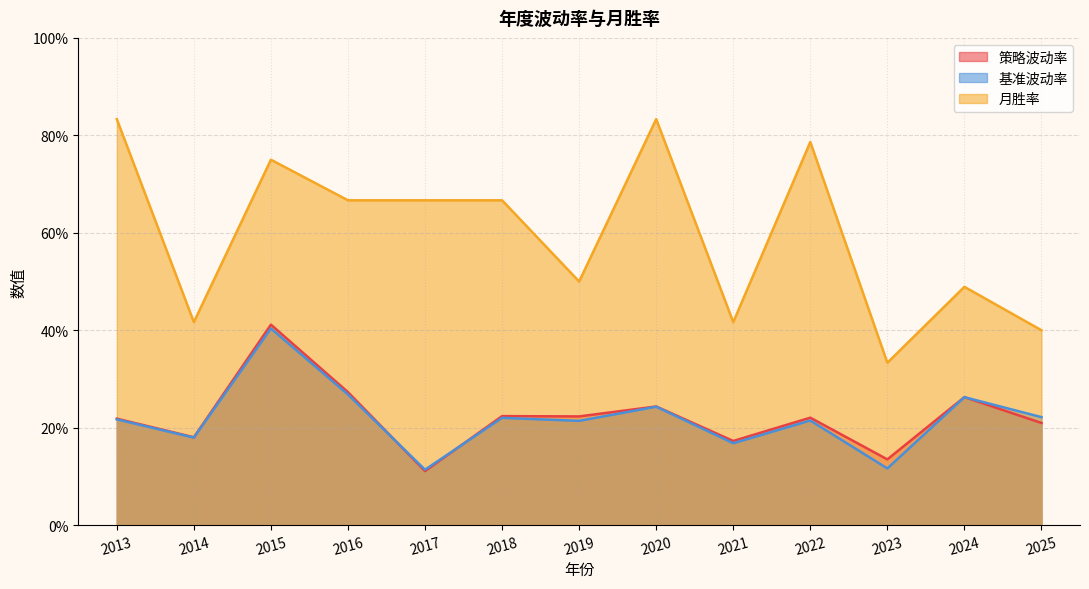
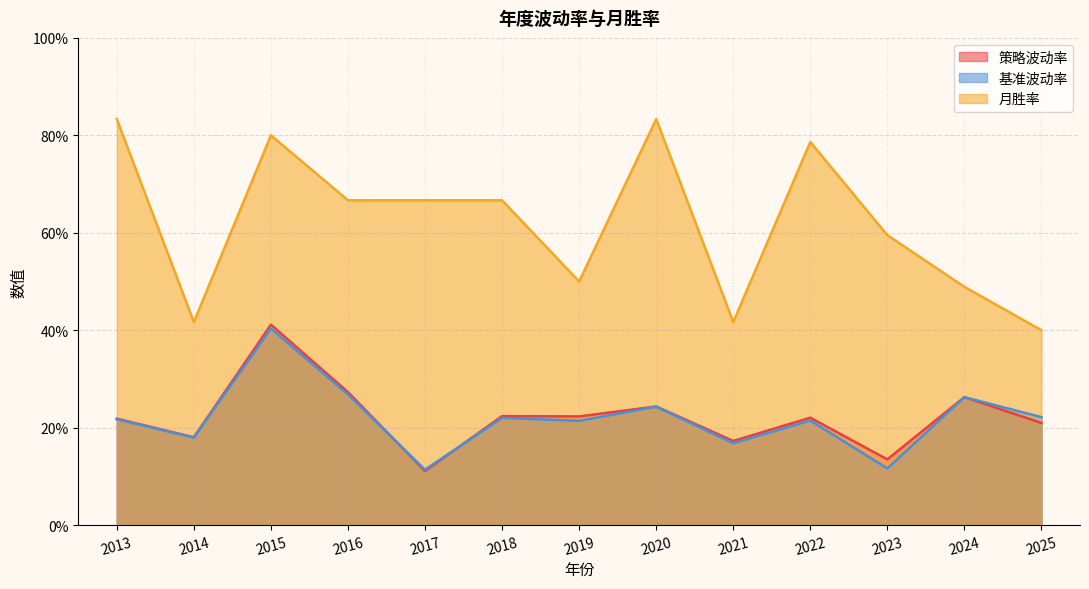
月胜率, 2015: 75% -> 80%
月胜率, 2023: 33% -> 60%
